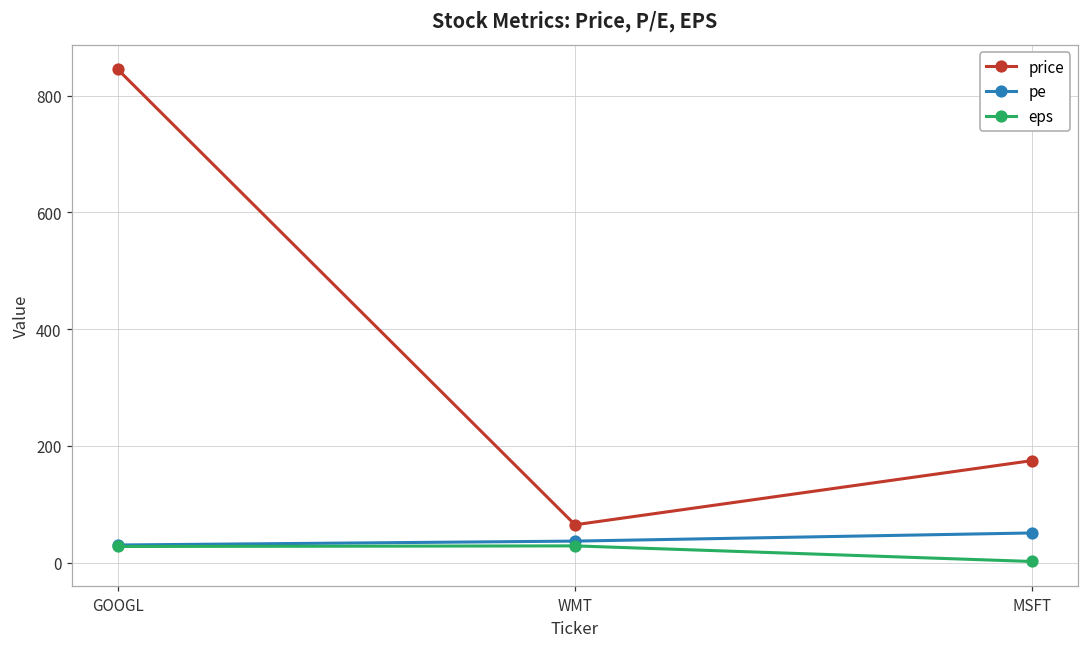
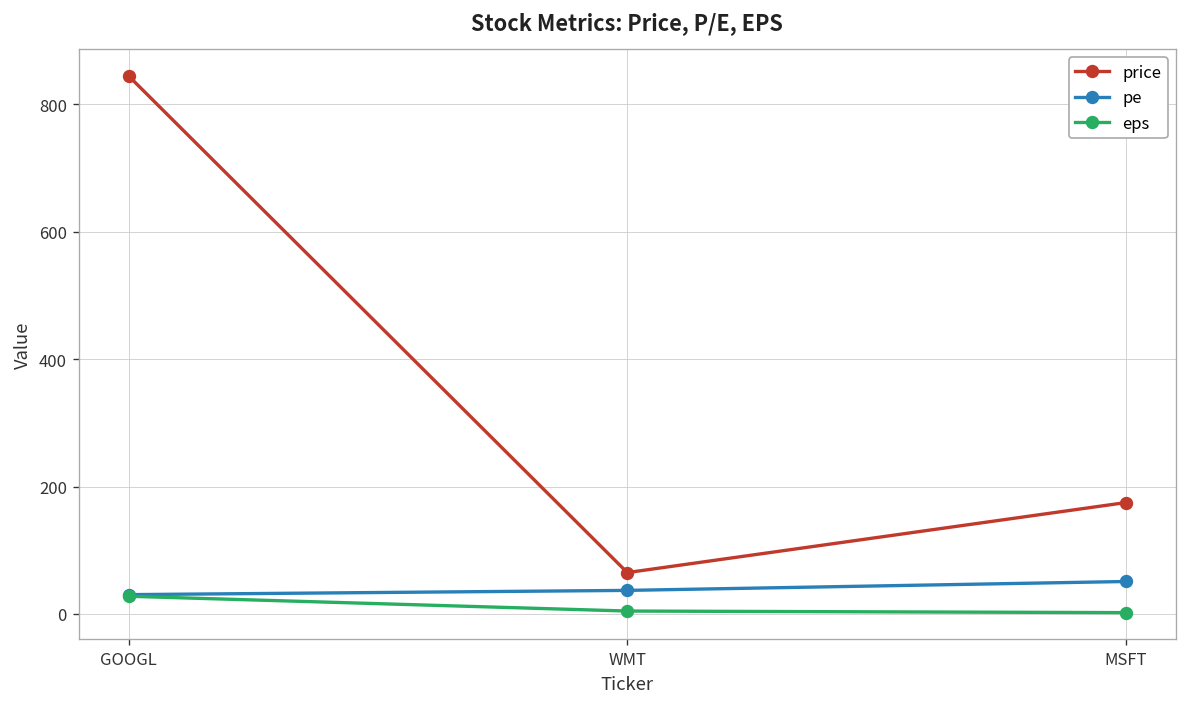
eps, WMT: 30 -> 0
